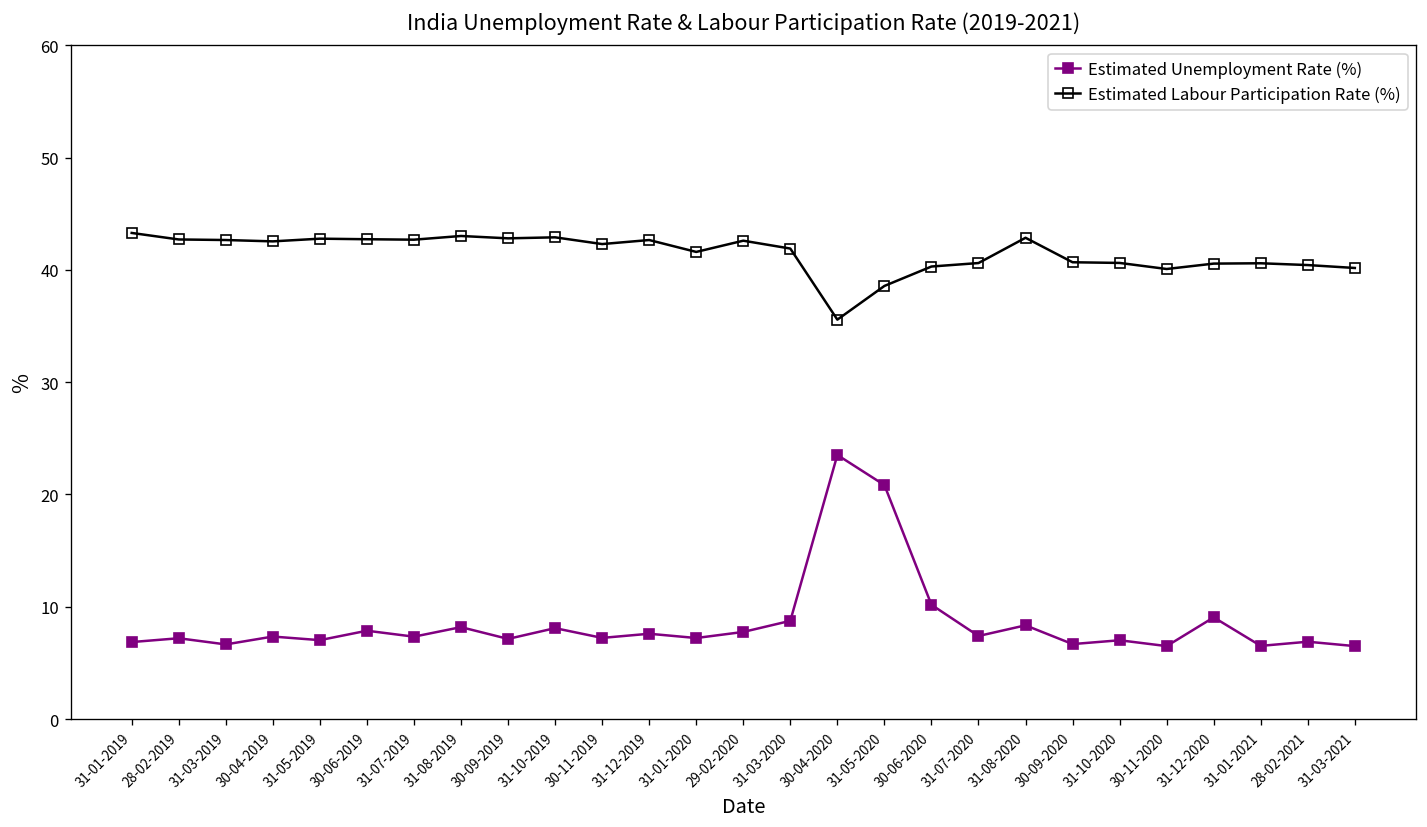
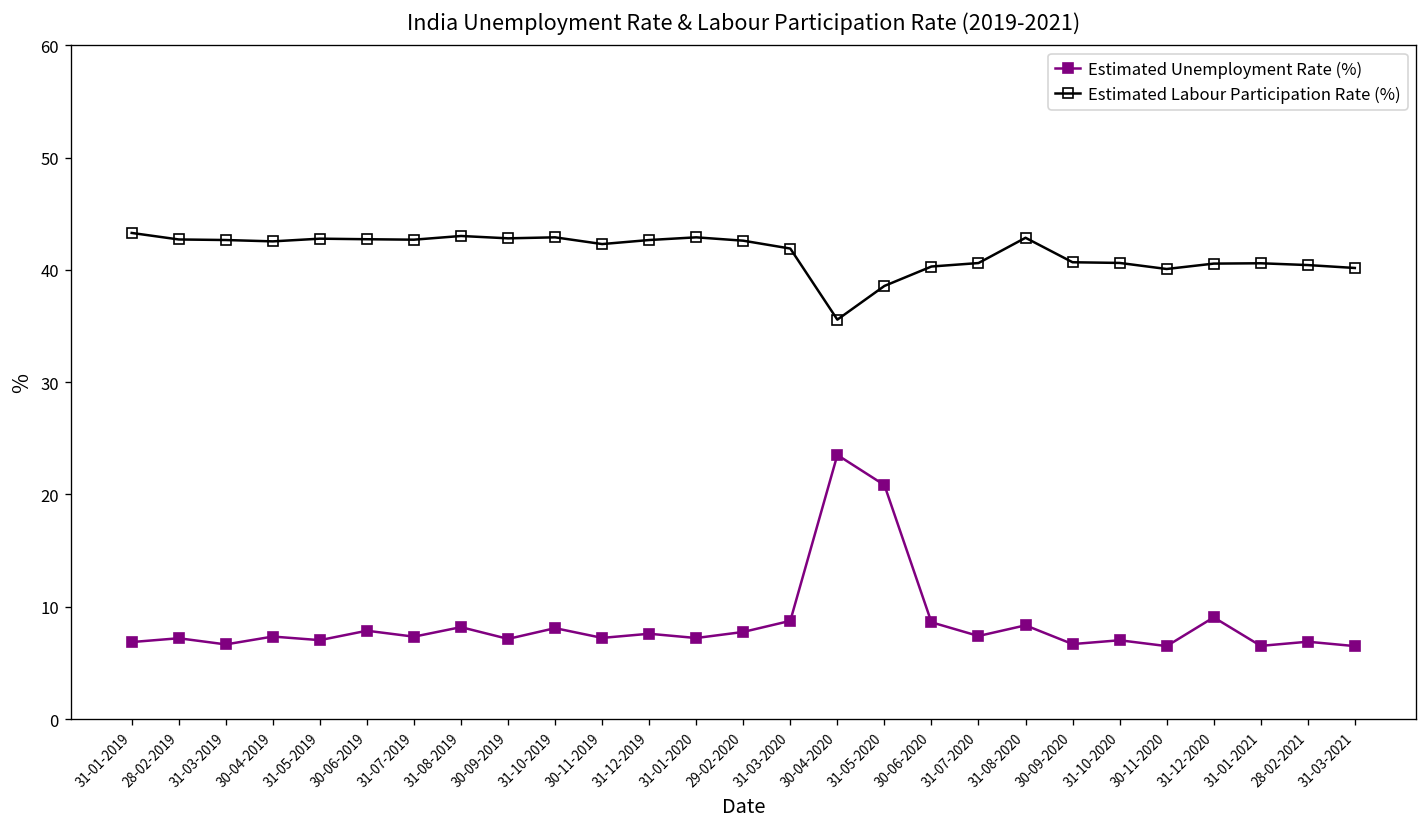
Estimated Labour Participation Rate (%), 31-01-2020: 42 -> 43
Estimated Unemployment Rate (%), 30-06-2020: 10 -> 9
